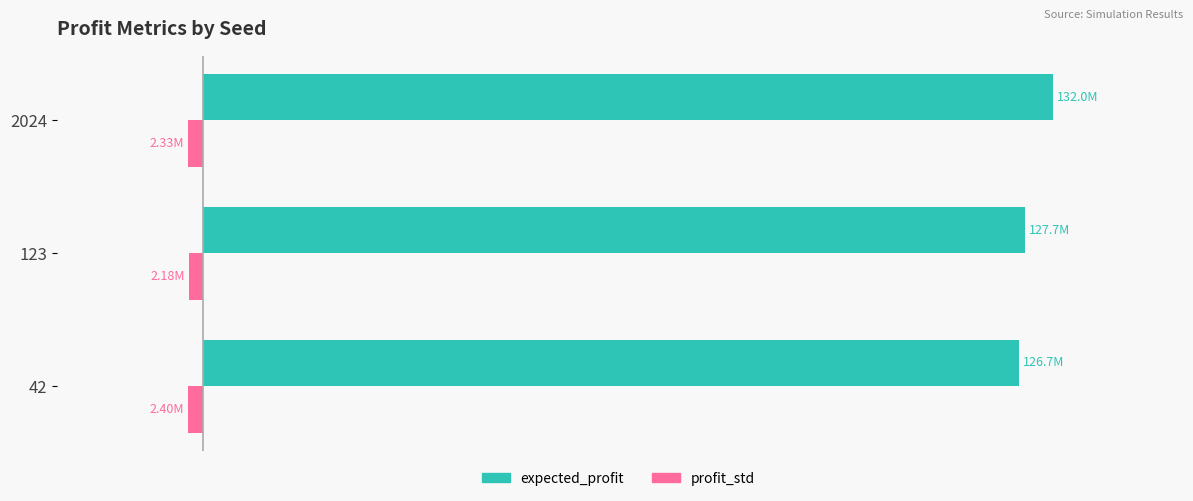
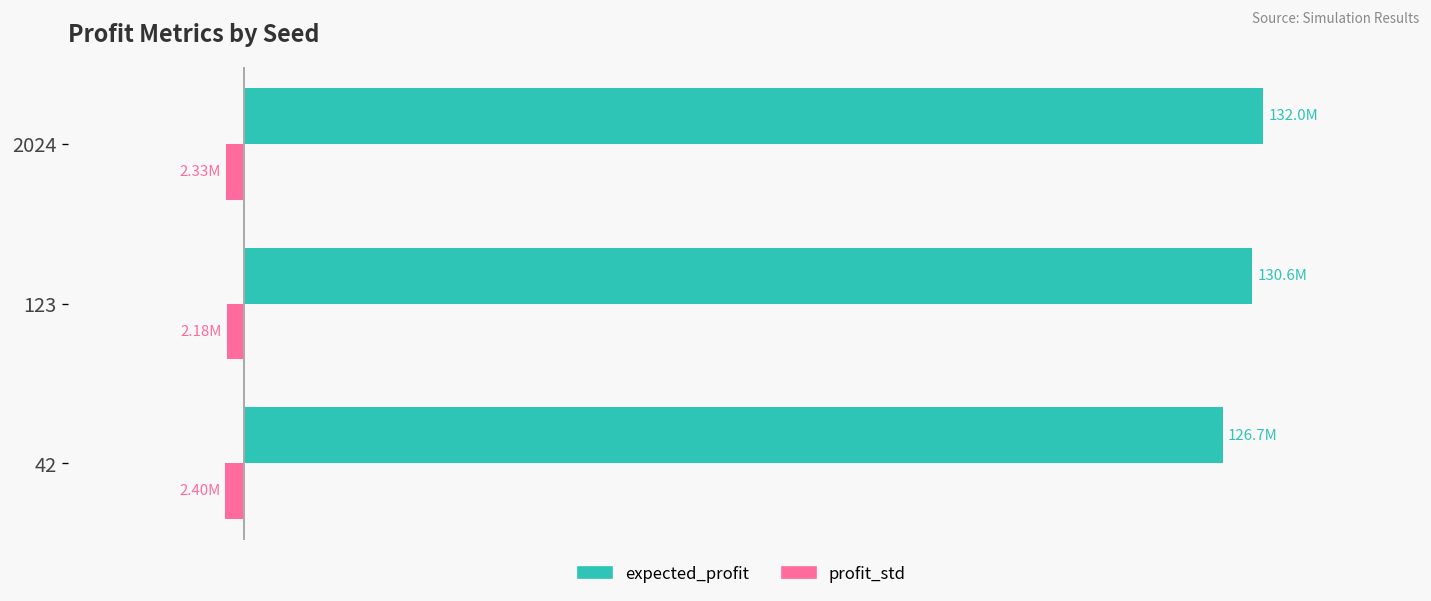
expected_profit, 123: 127.7M -> 130.6M
